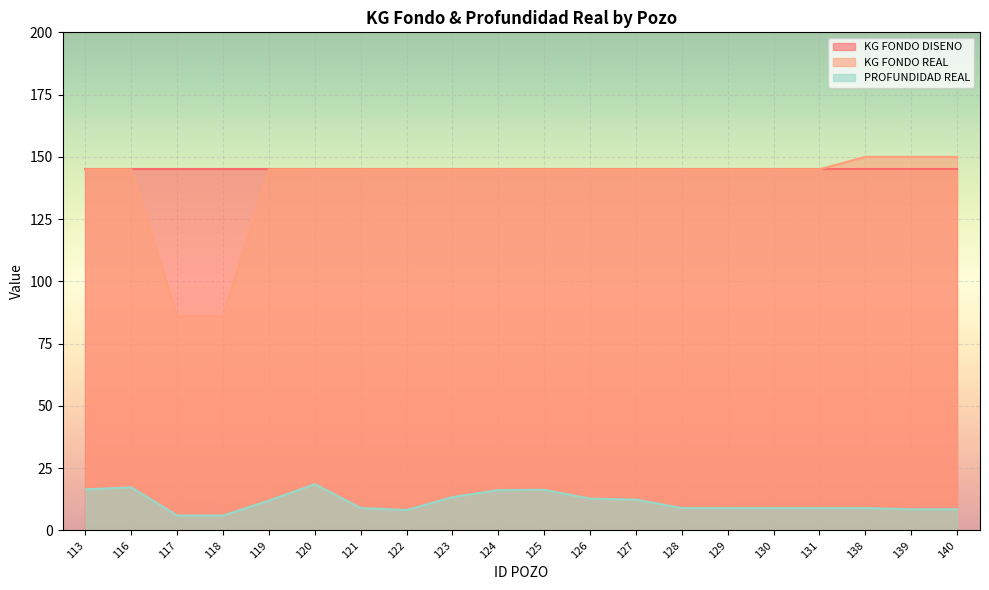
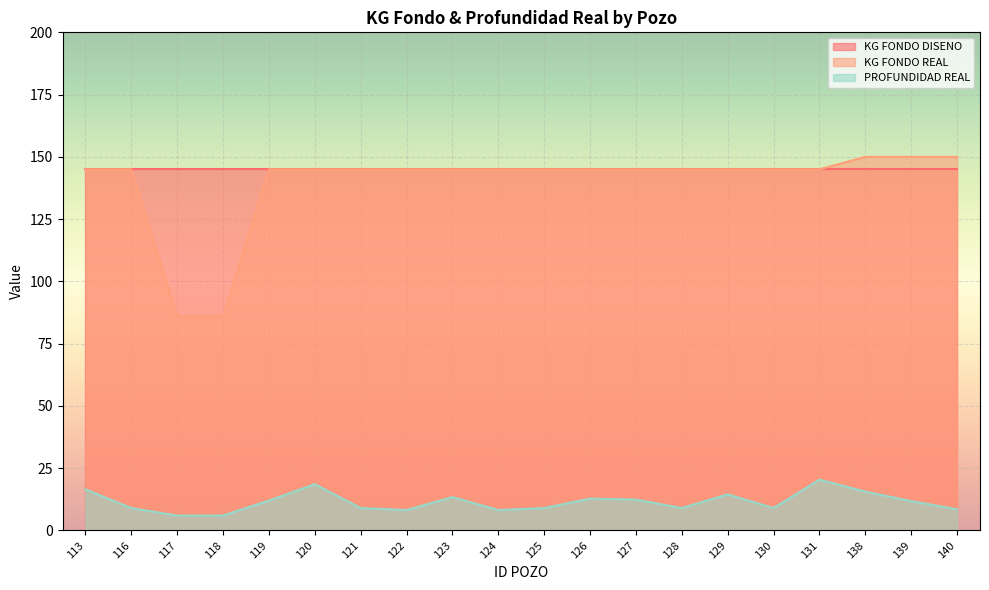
PROFUNDIDAD REAL, 116: 17 -> 9
PROFUNDIDAD REAL, 124: 16 -> 8
PROFUNDIDAD REAL, 125: 16 -> 9
PROFUNDIDAD REAL, 129: 9 -> 15
PROFUNDIDAD REAL, 131: 9 -> 20
PROFUNDIDAD REAL, 138: 9 -> 16
PROFUNDIDAD REAL, 139: 9 -> 12
